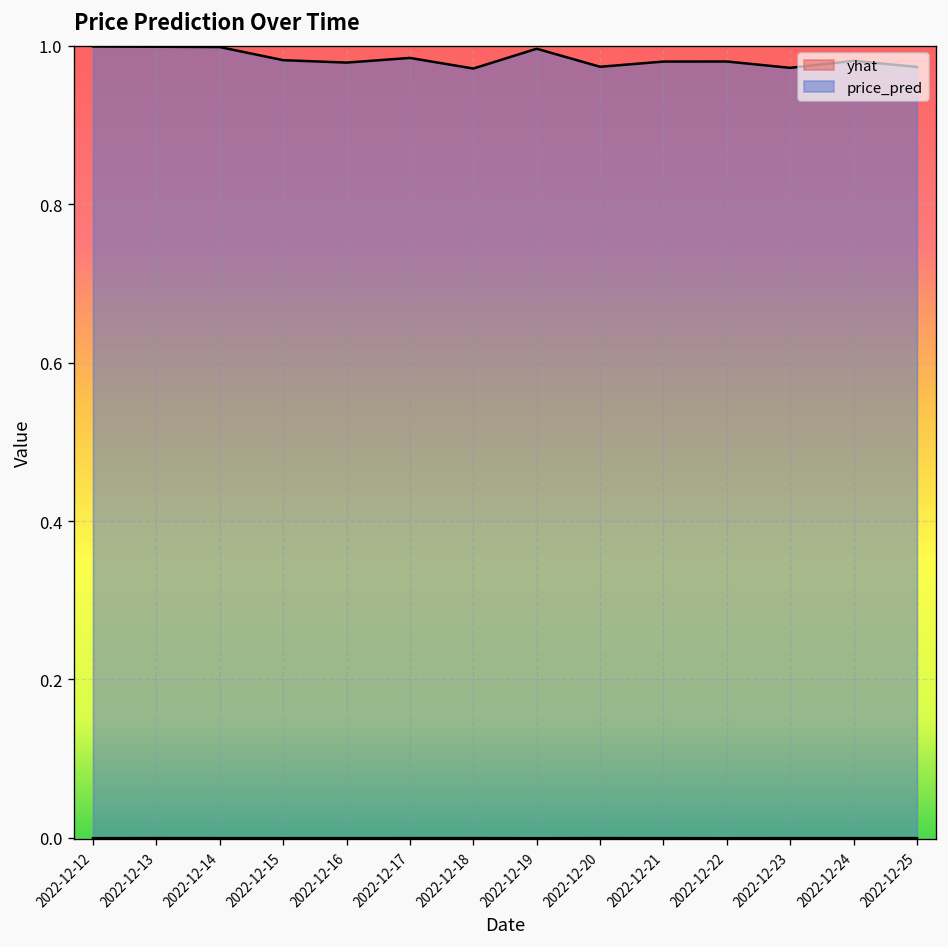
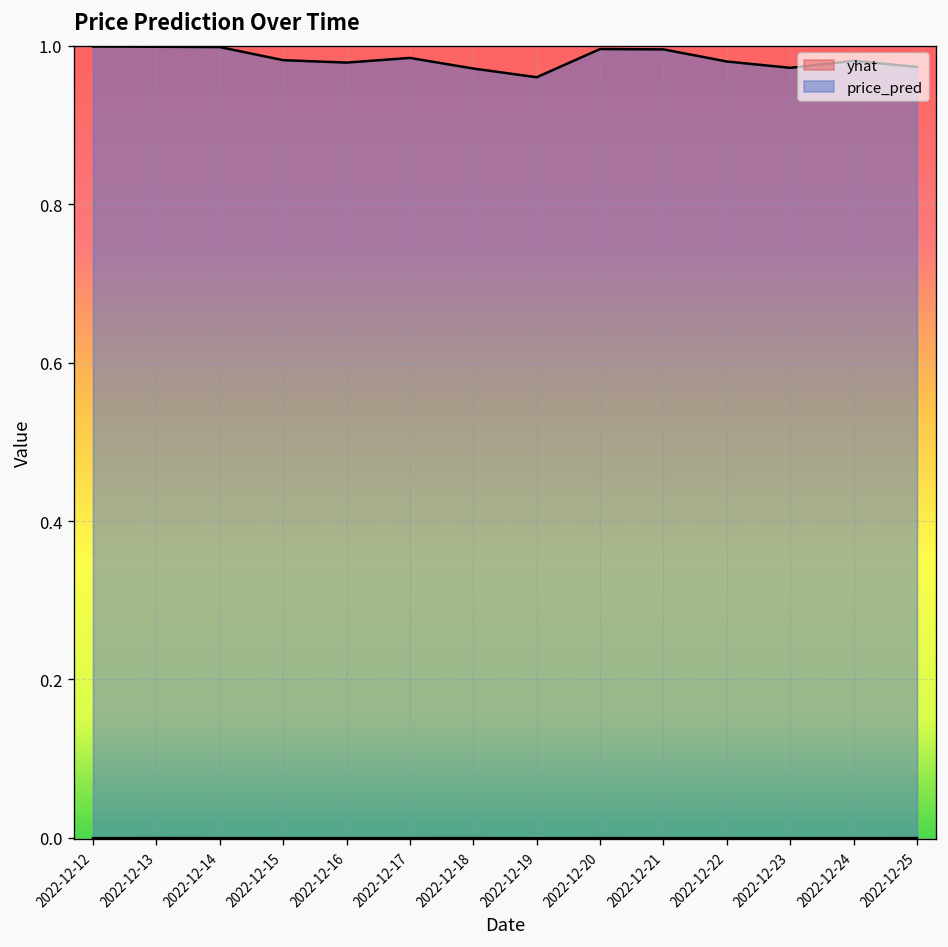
price_pred, 2022-12-19: 1.00 -> 0.96
price_pred, 2022-12-20: 0.97 -> 1.00
price_pred, 2022-12-21: 0.98 -> 1.00
